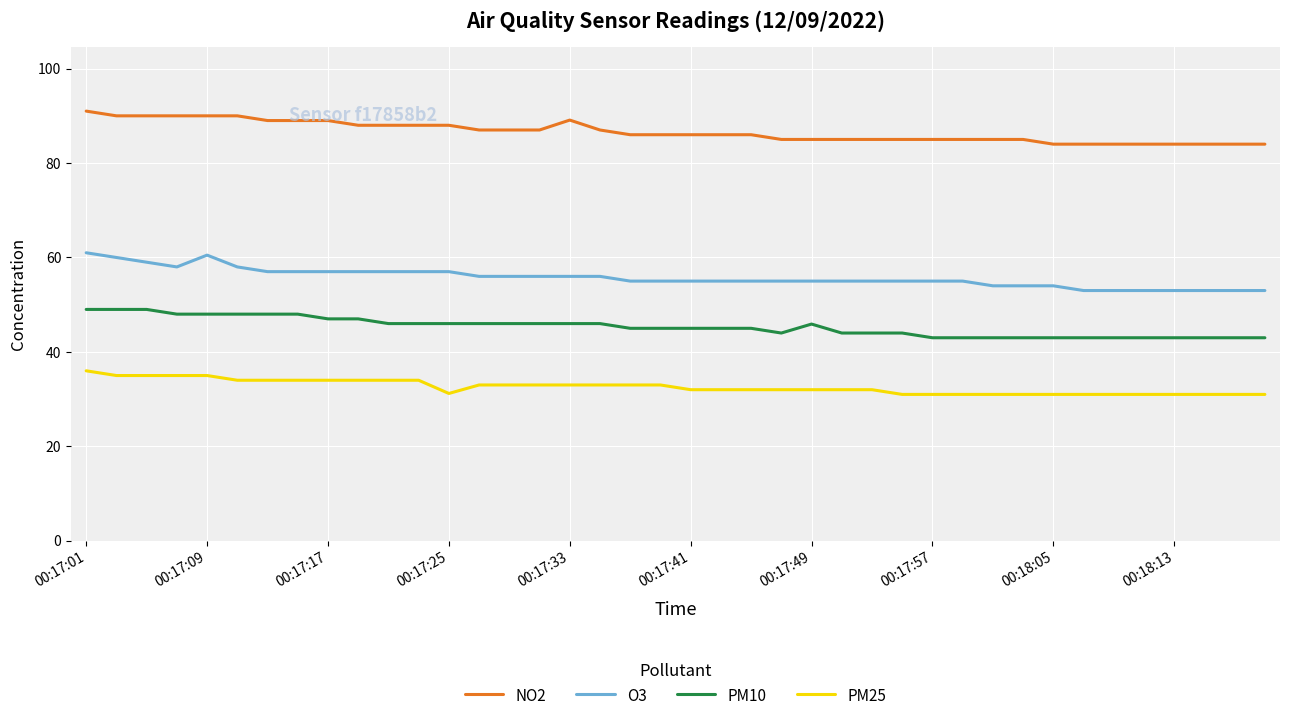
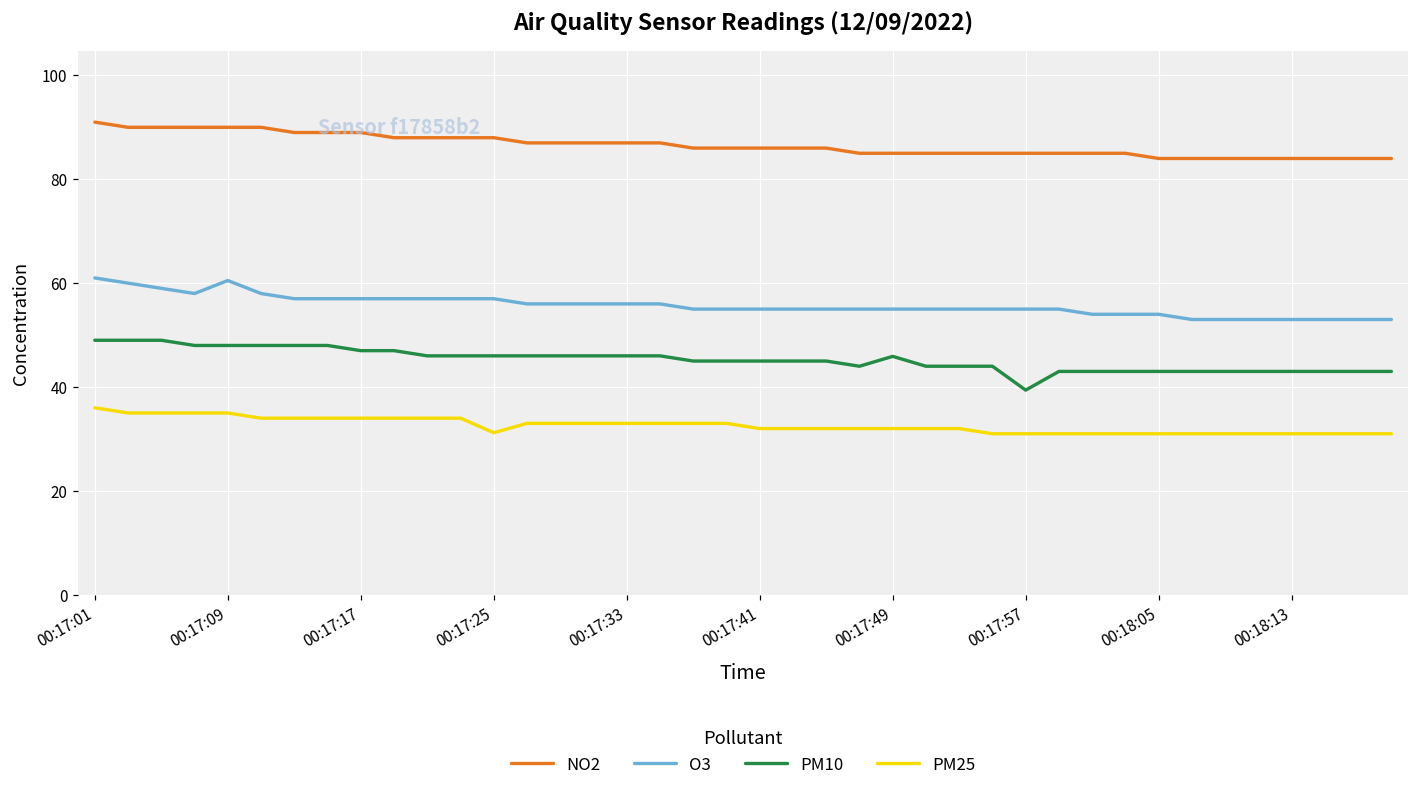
NO2, 00:17:33: 89 -> 87
PM10, 00:17:57: 43 -> 39
